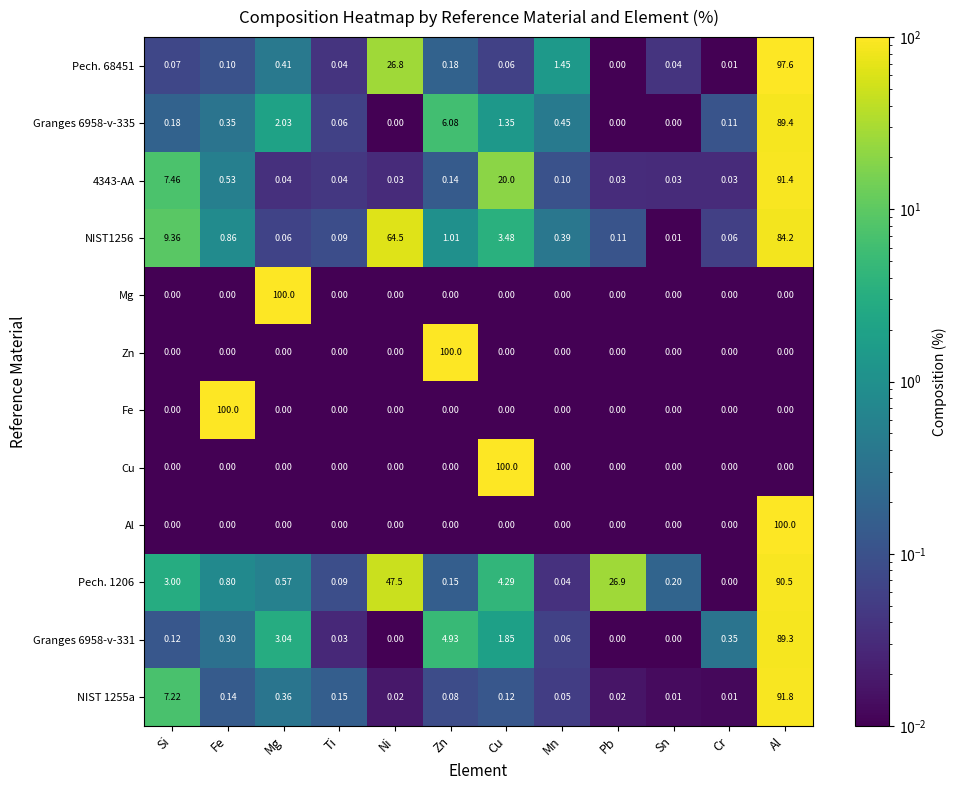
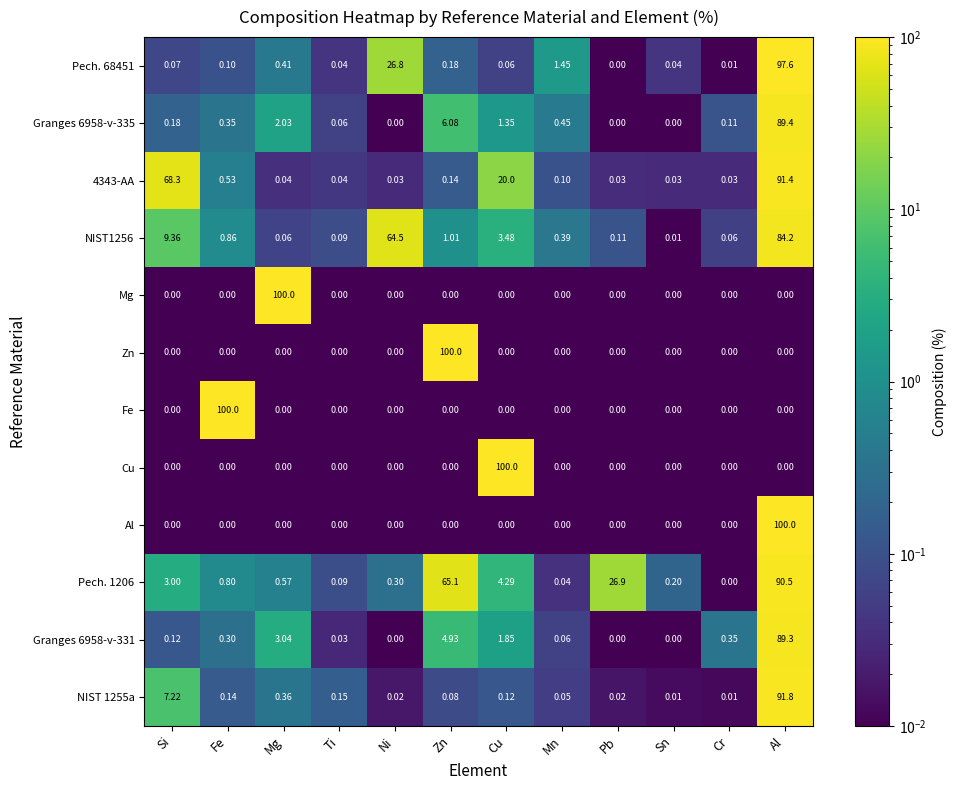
4343-AA, Si: 7.46 -> 68.3
Pech. 1206, Ni: 47.5 -> 0.30
Pech. 1206, Zn: 0.15 -> 65.1
